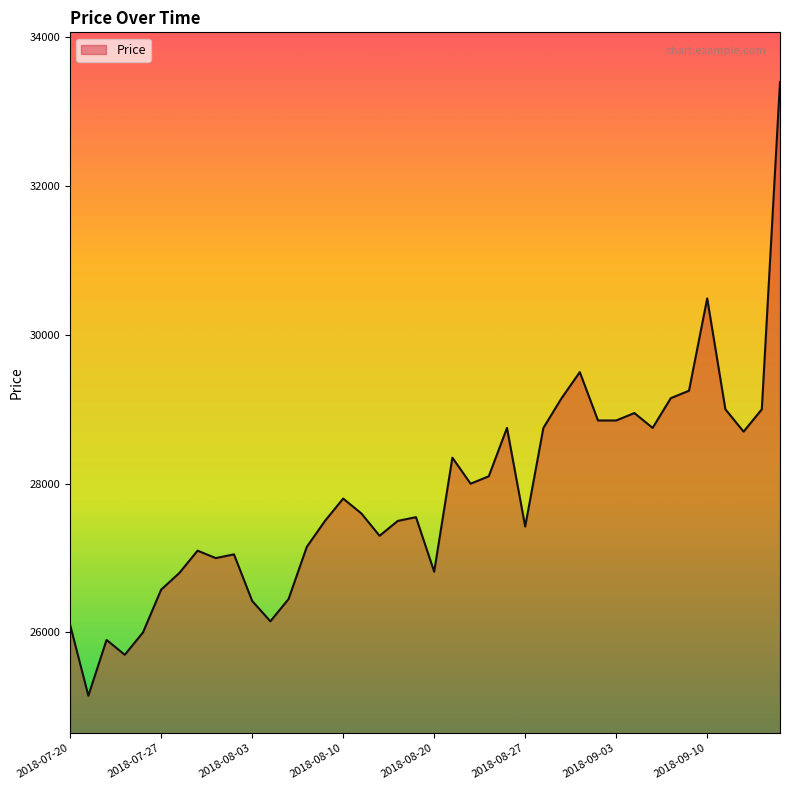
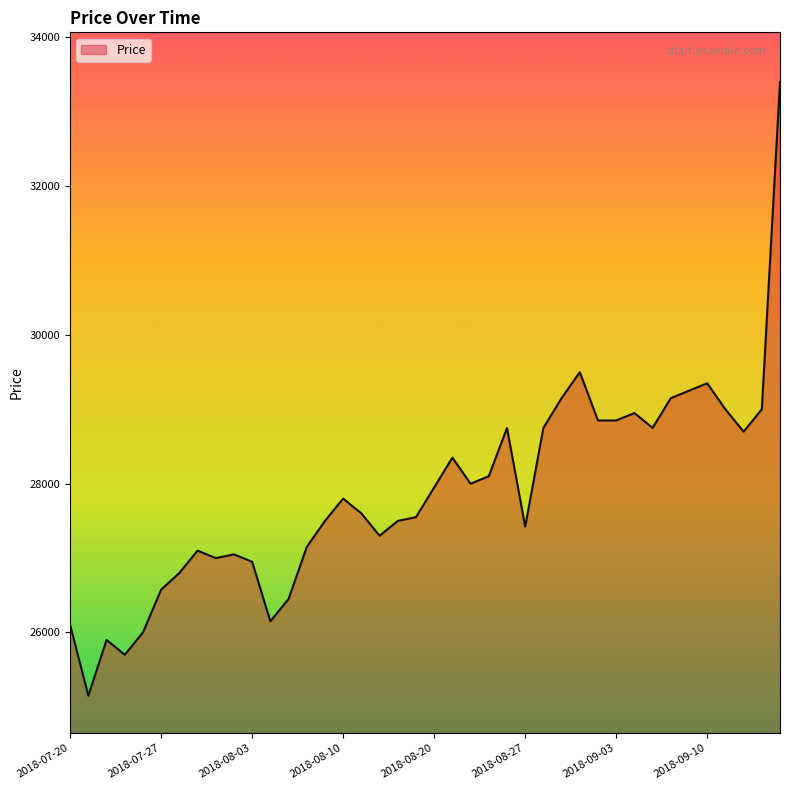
2018-08-03: 26400 -> 27000
2018-08-20: 26800 -> 28000
2018-09-10: 30500 -> 29400
